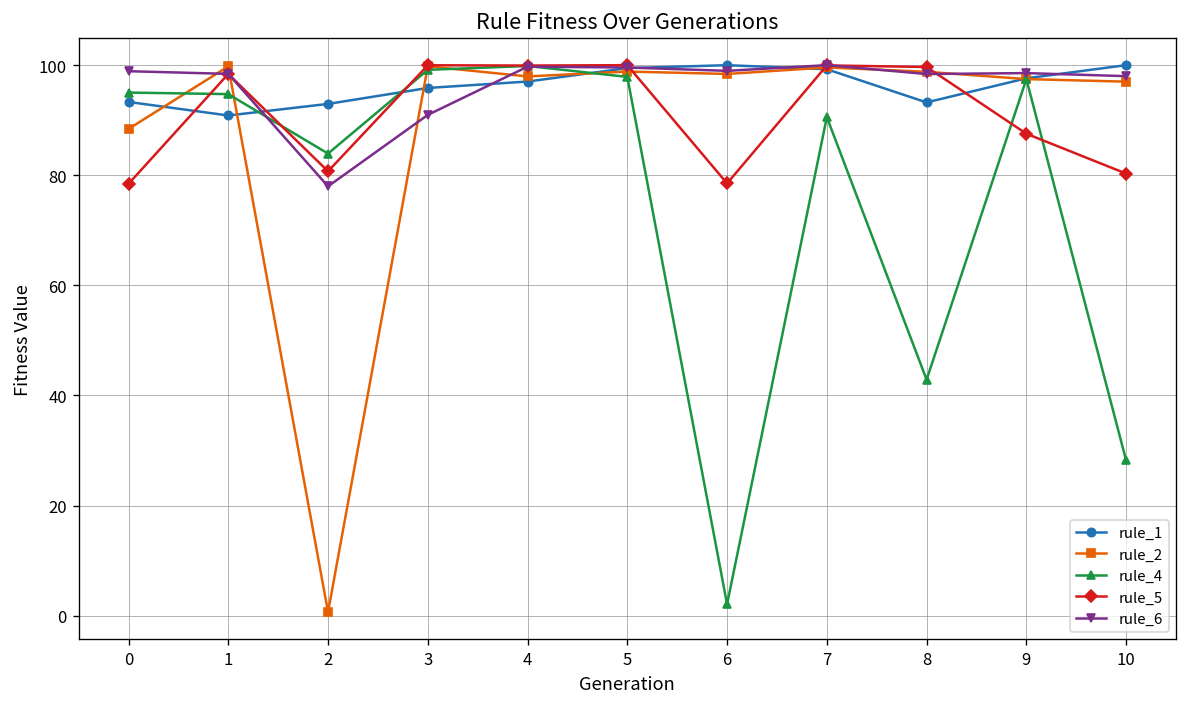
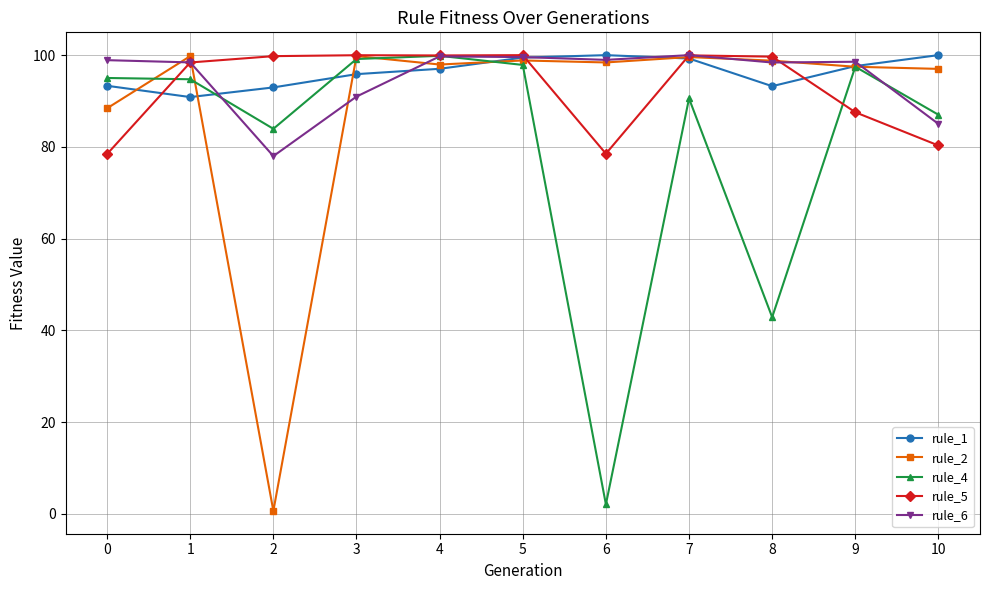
rule_5, 2: 81 -> 100
rule_4, 10: 28 -> 87
rule_6, 10: 98 -> 85
